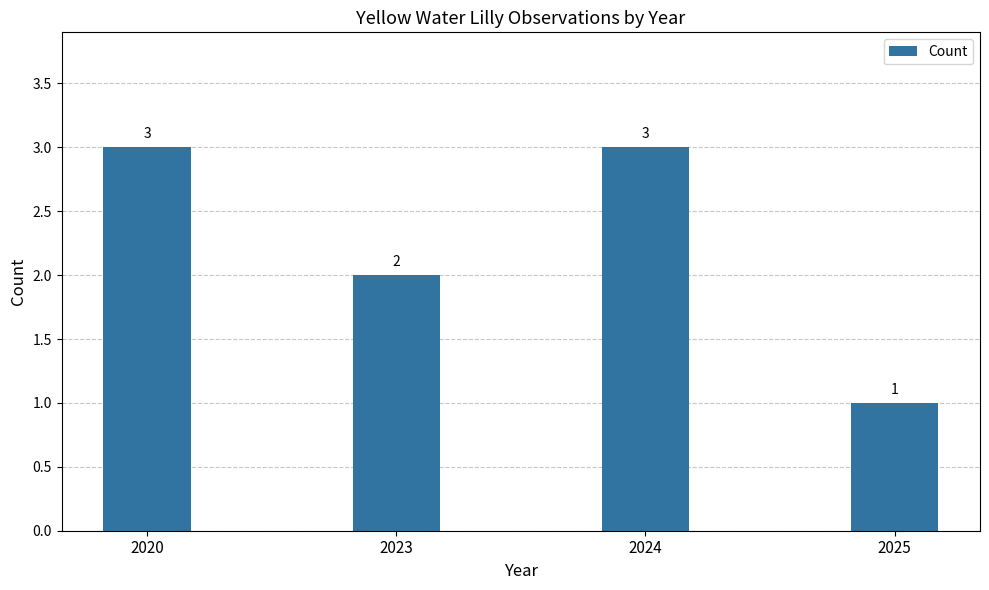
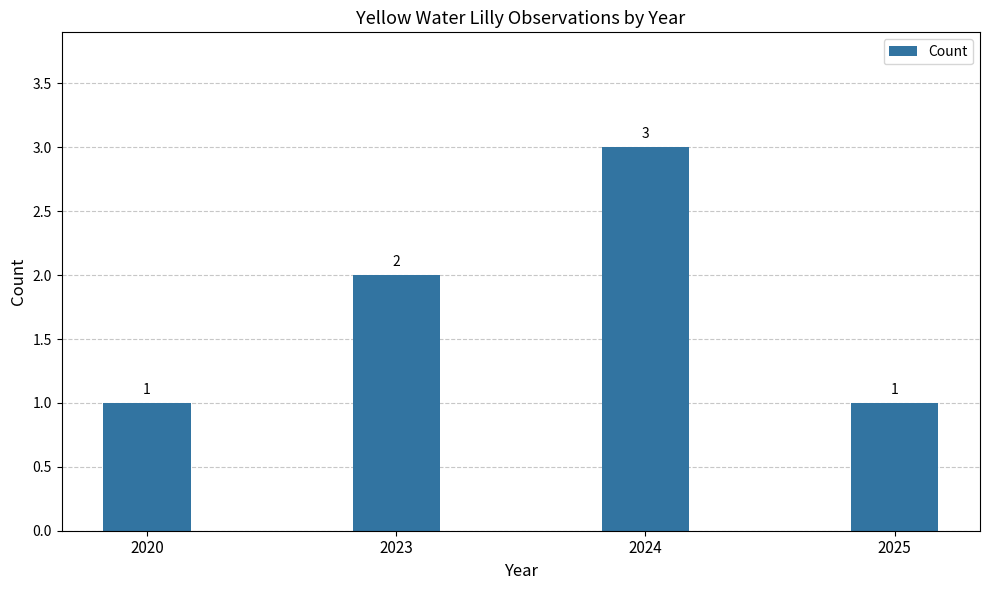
2020: 3 -> 1
